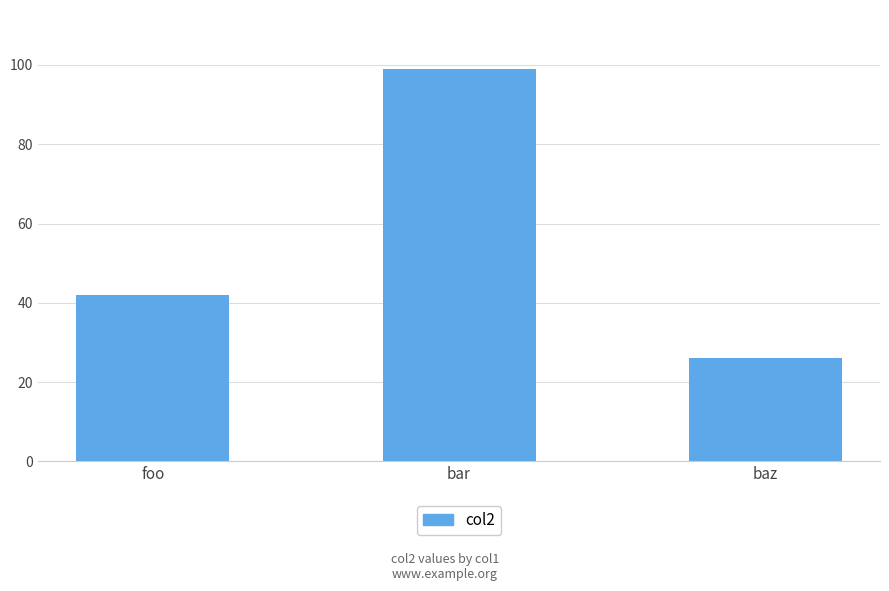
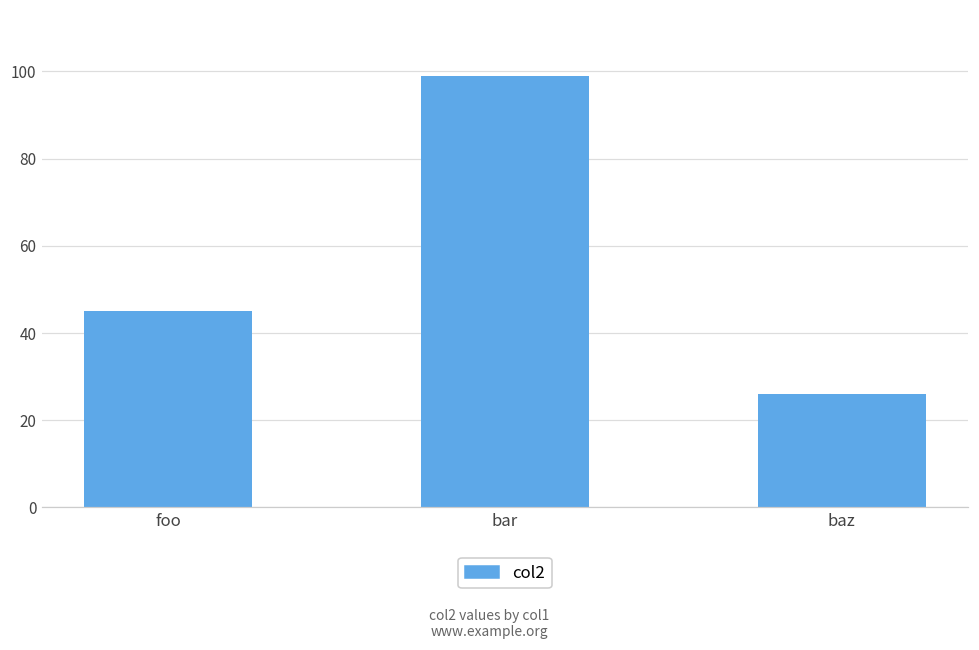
foo: 42 -> 45
